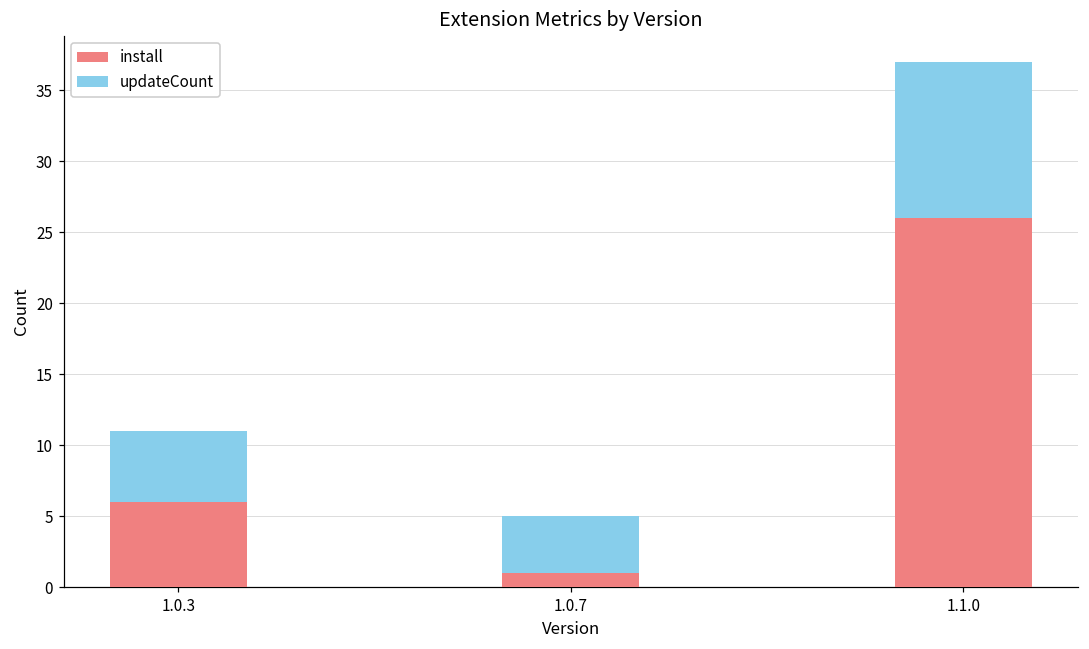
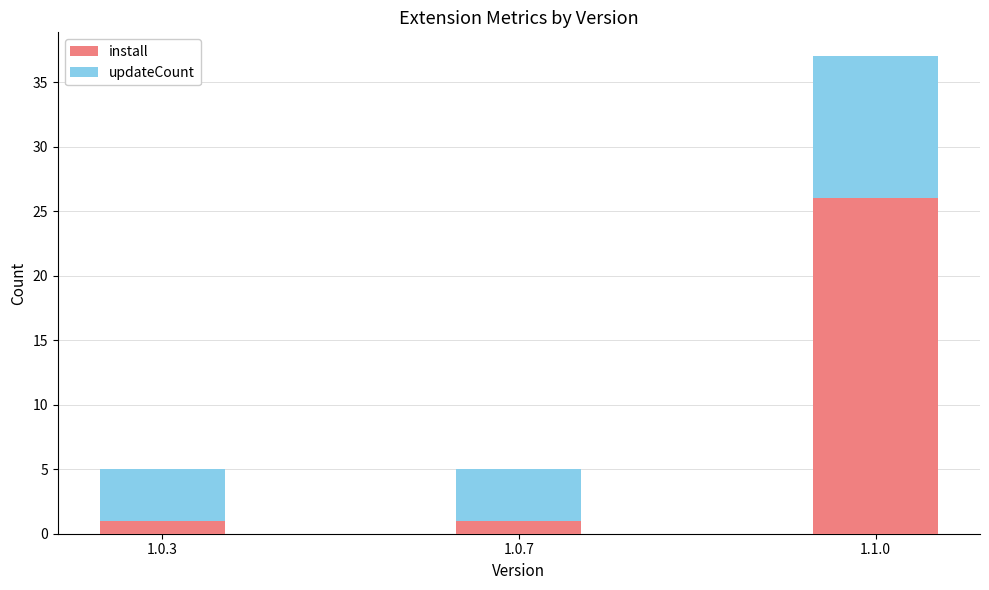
install, 1.0.3: 6 -> 1
updateCount, 1.0.3: 5 -> 4
